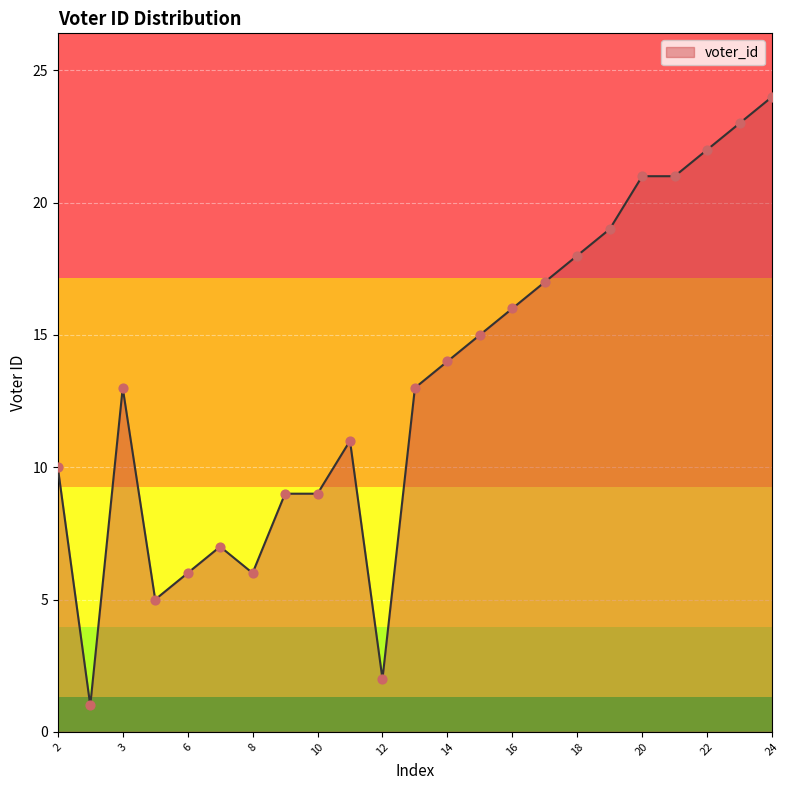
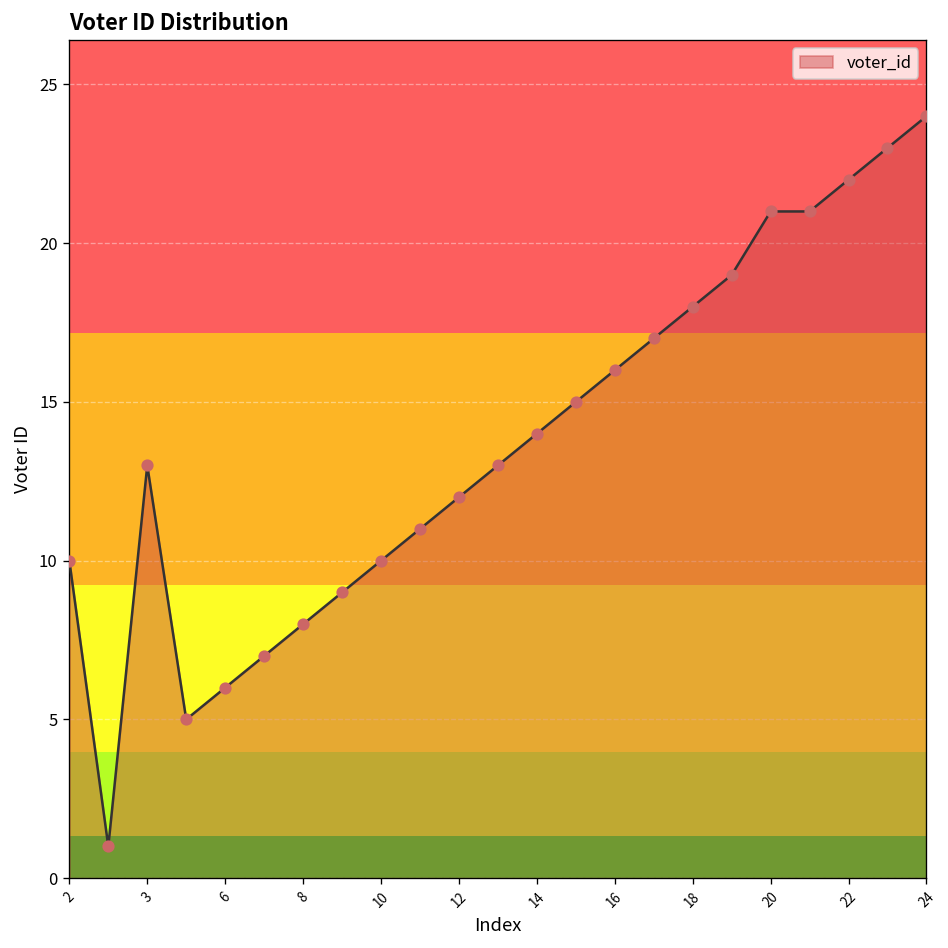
8: 6 -> 8
10: 9 -> 10
12: 2 -> 12
